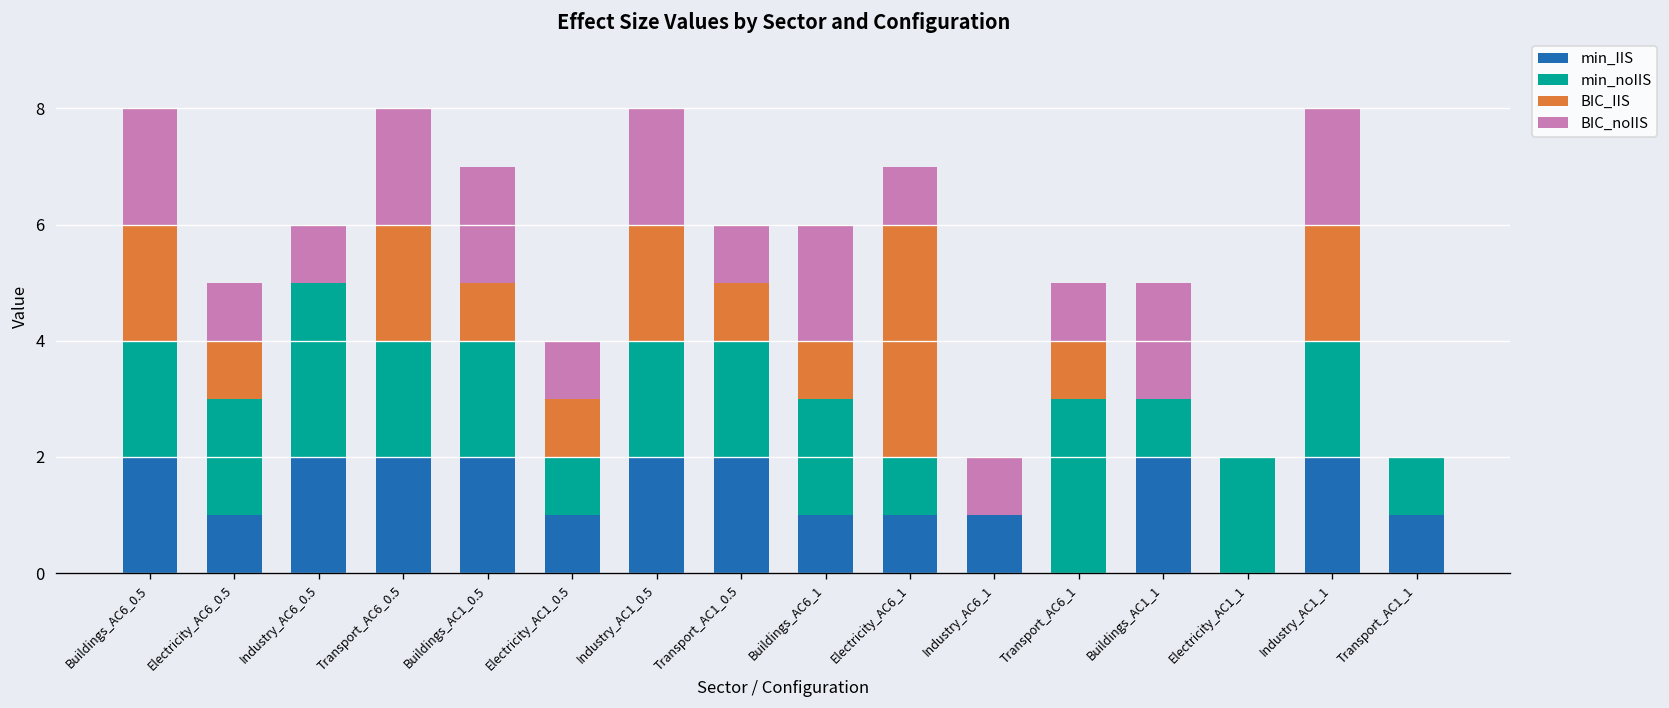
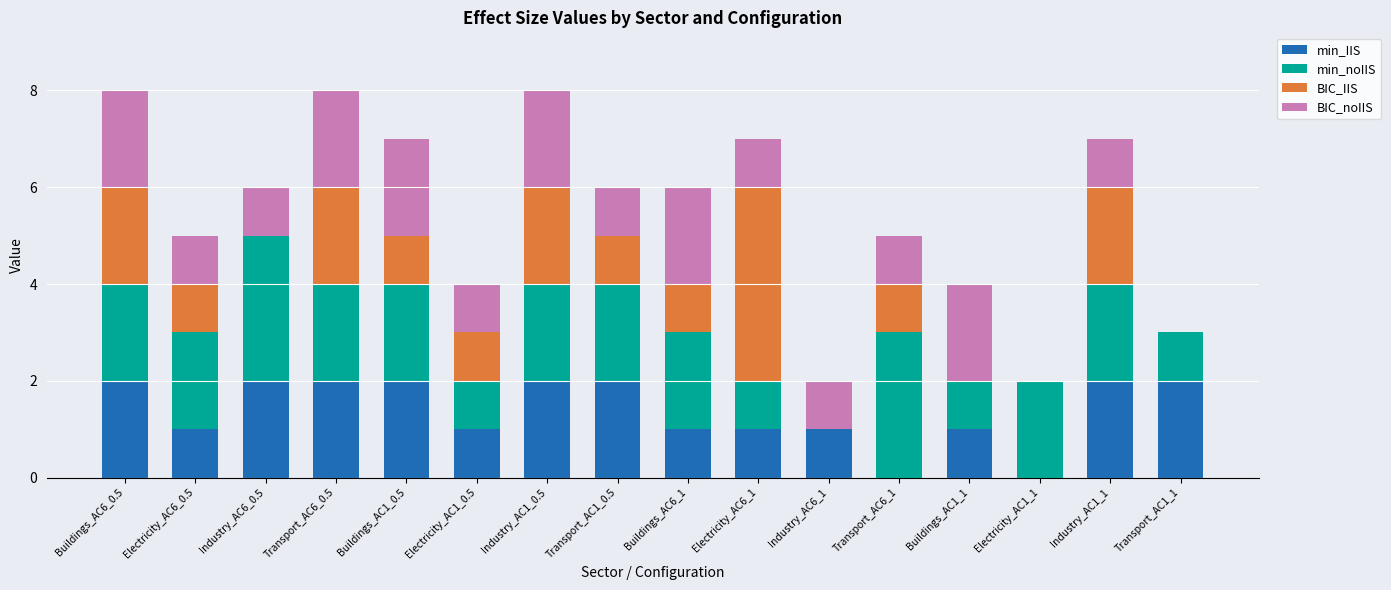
min_IIS, Buildings_AC1_1: 2 -> 1
BIC_noIIS, Industry_AC1_1: 2 -> 1
min_IIS, Transport_AC1_1: 1 -> 2
